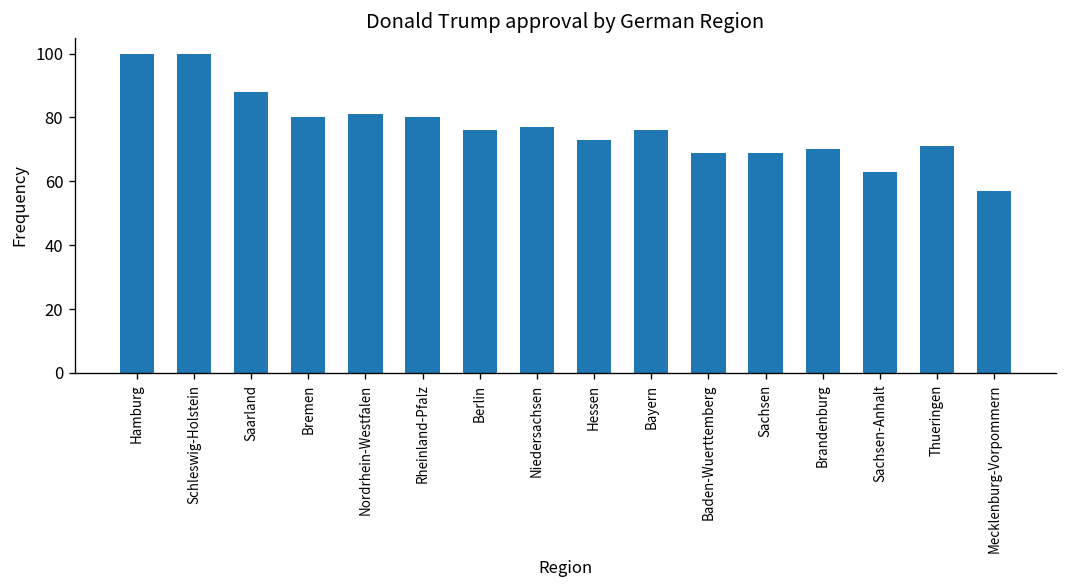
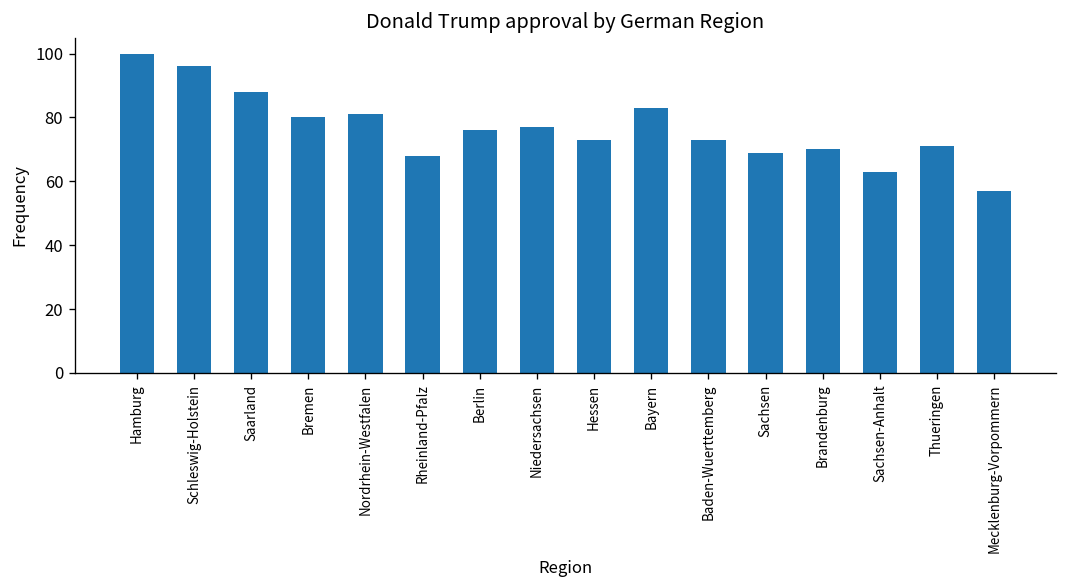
Schleswig-Holstein: 100 -> 96
Rheinland-Pfalz: 80 -> 68
Bayern: 76 -> 83
Baden-Wuerttemberg: 69 -> 73
